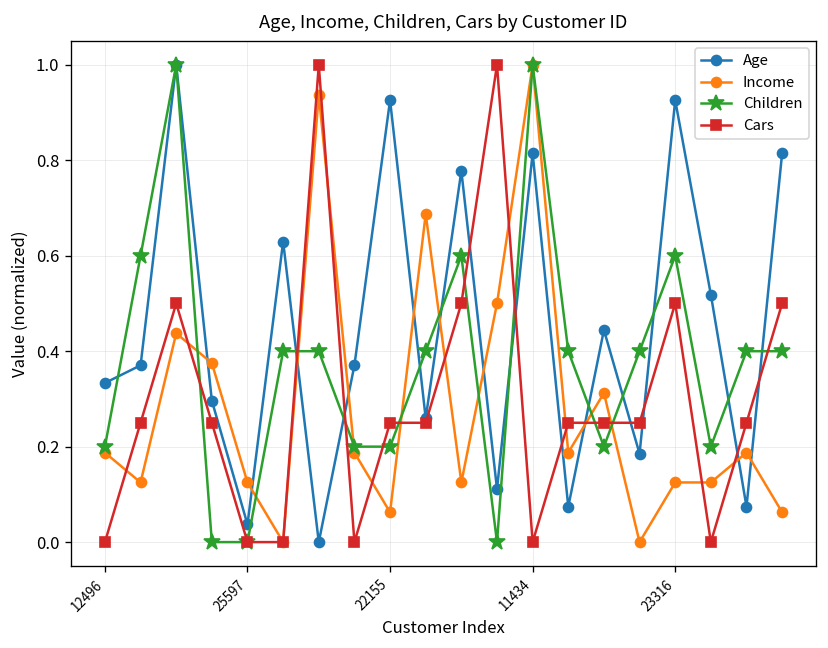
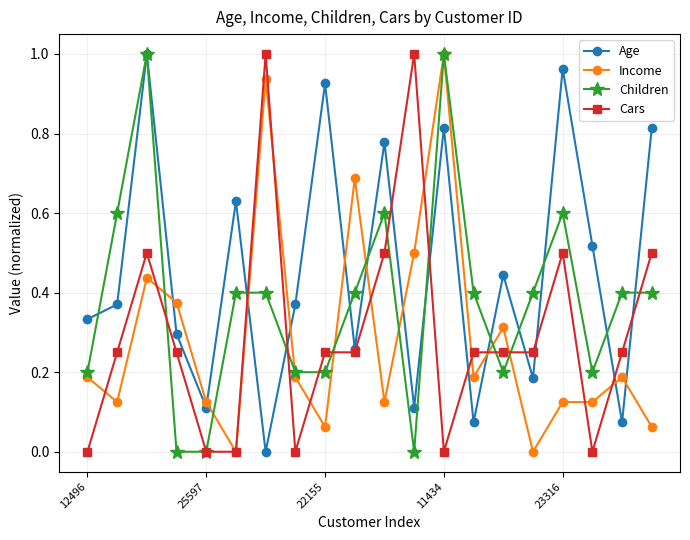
Age, 25597: 0.04 -> 0.11
Age, 23316: 0.93 -> 0.96
